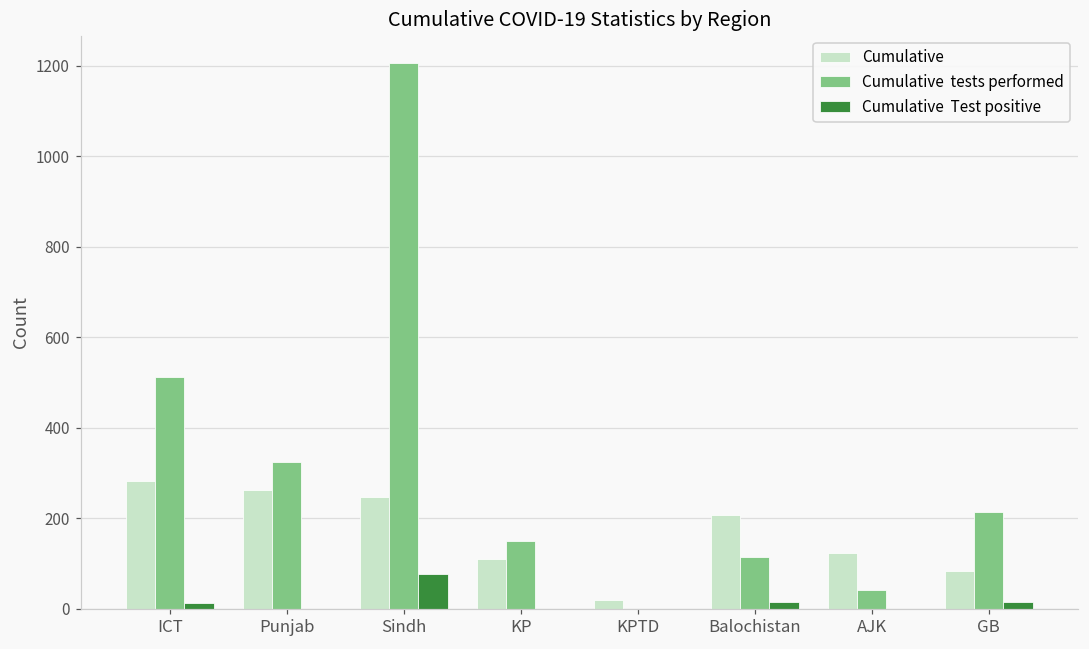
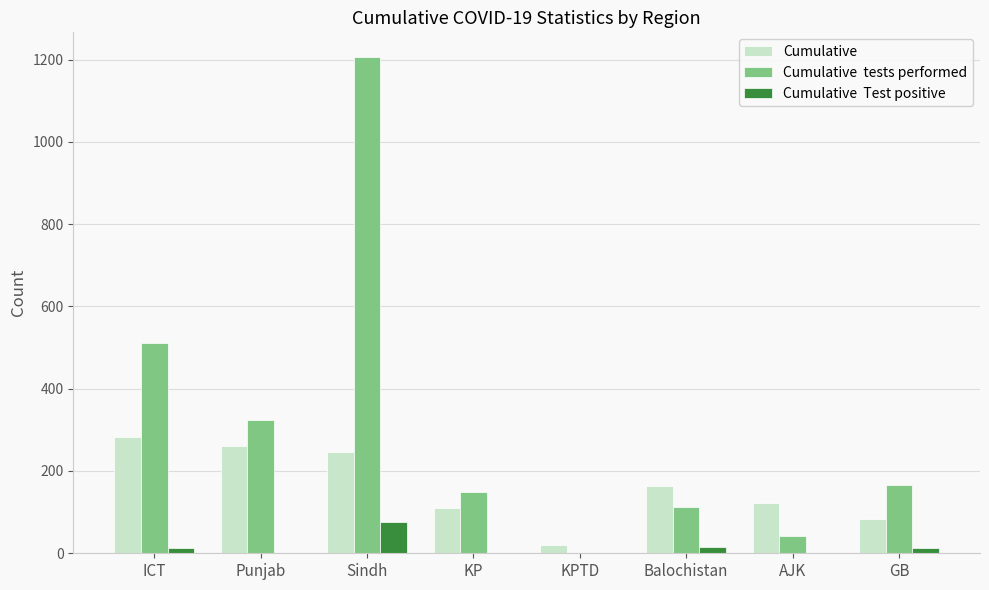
Cumulative, Balochistan: 210 -> 160
Cumulative tests performed, GB: 210 -> 170
